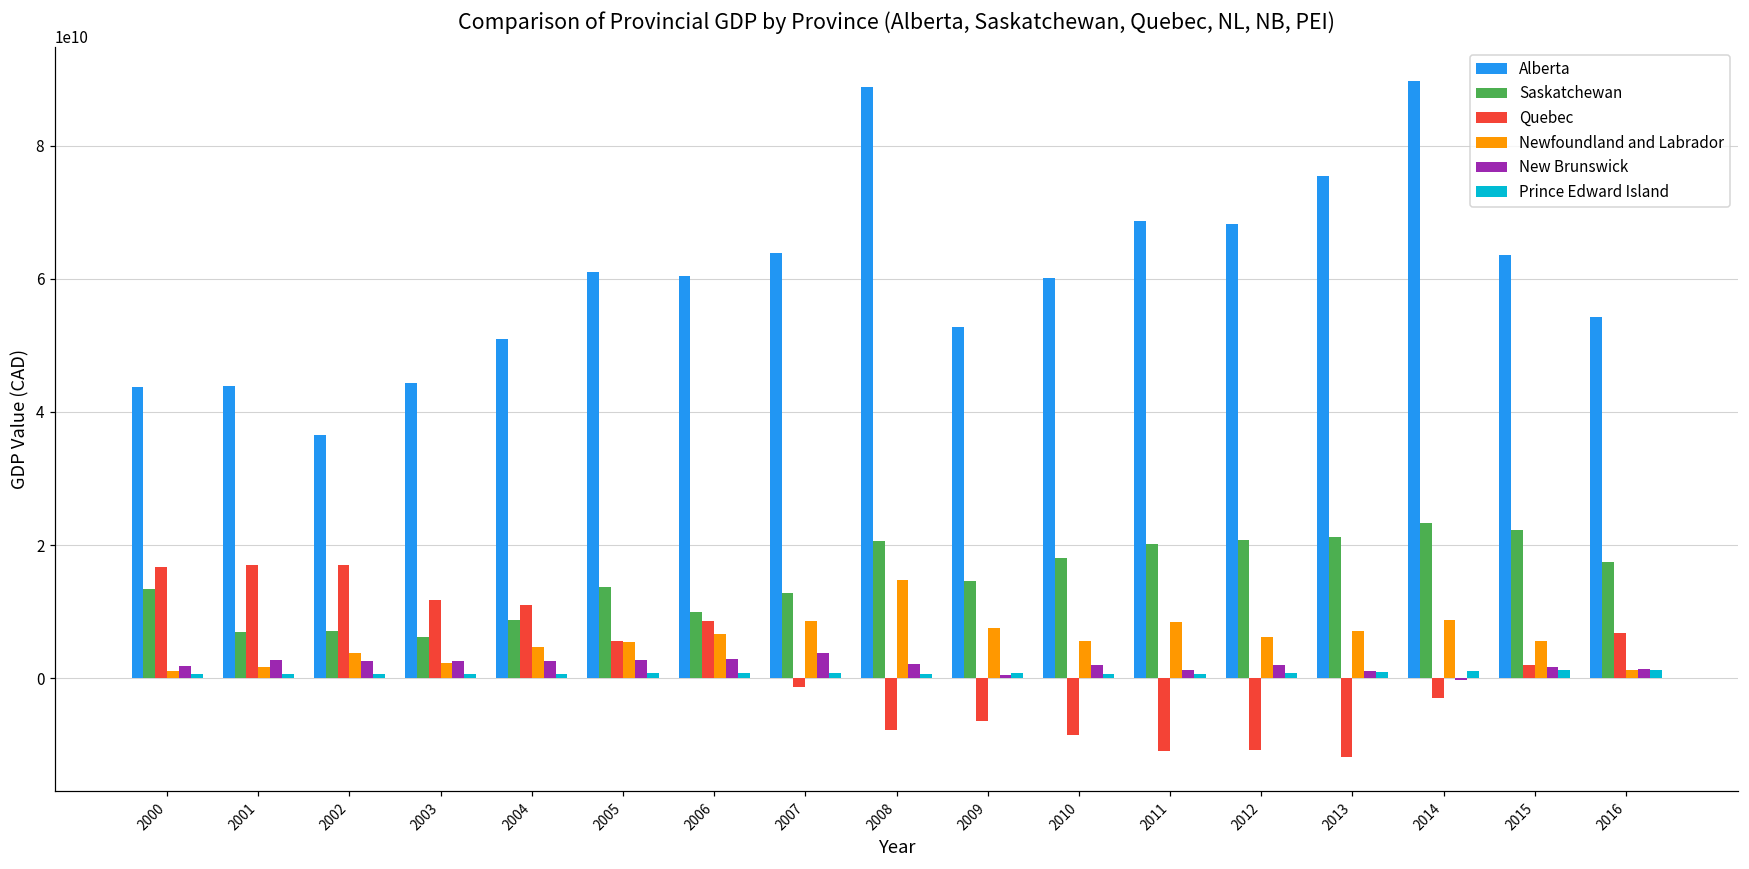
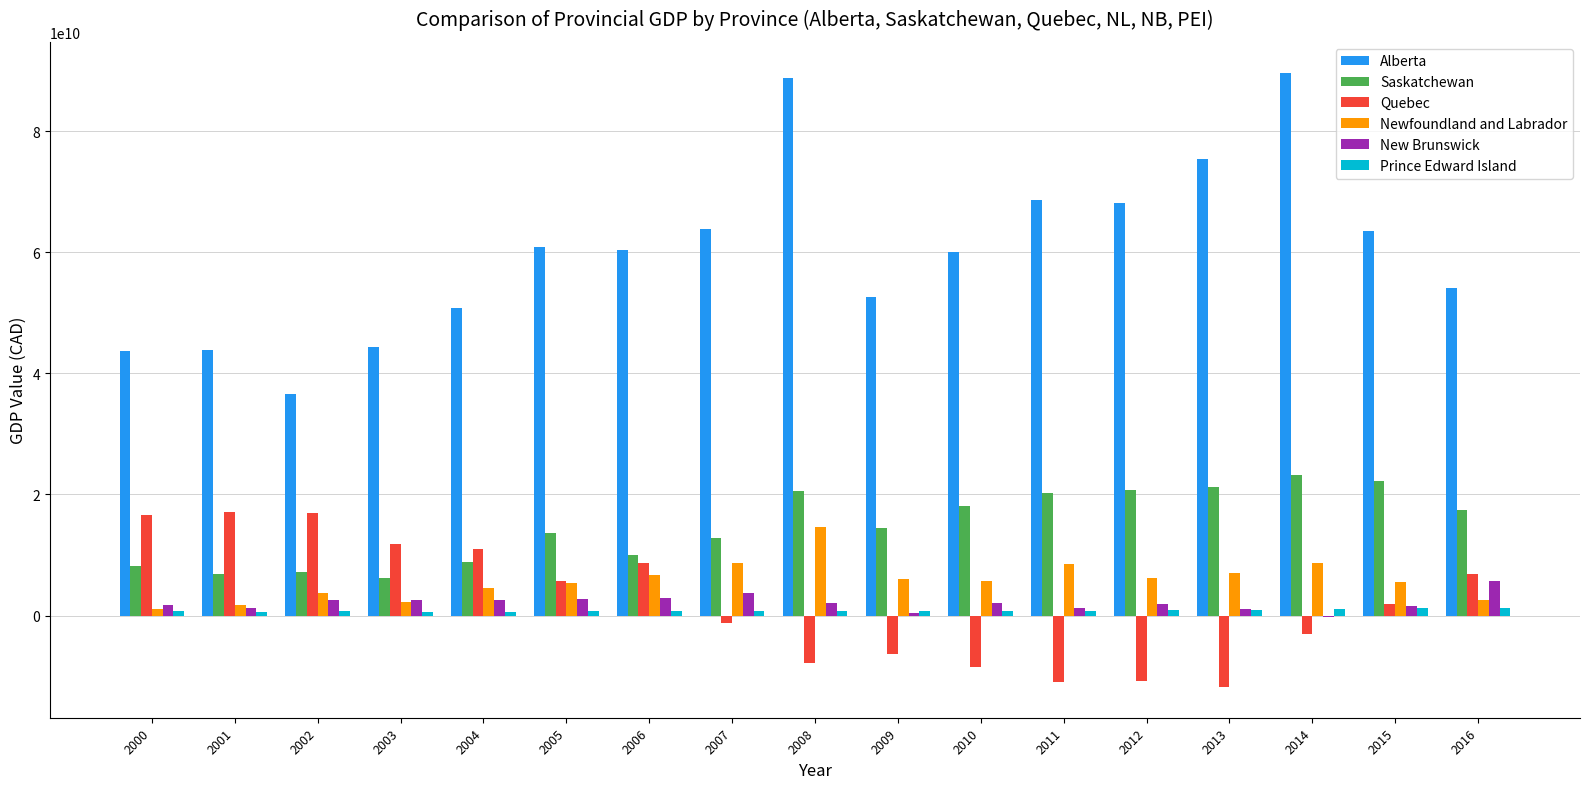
Saskatchewan, 2000: 13000000000 -> 8000000000
New Brunswick, 2001: 3000000000 -> 1000000000
Newfoundland and Labrador, 2009: 8000000000 -> 6000000000
Newfoundland and Labrador, 2016: 1000000000 -> 3000000000
New Brunswick, 2016: 1000000000 -> 6000000000
